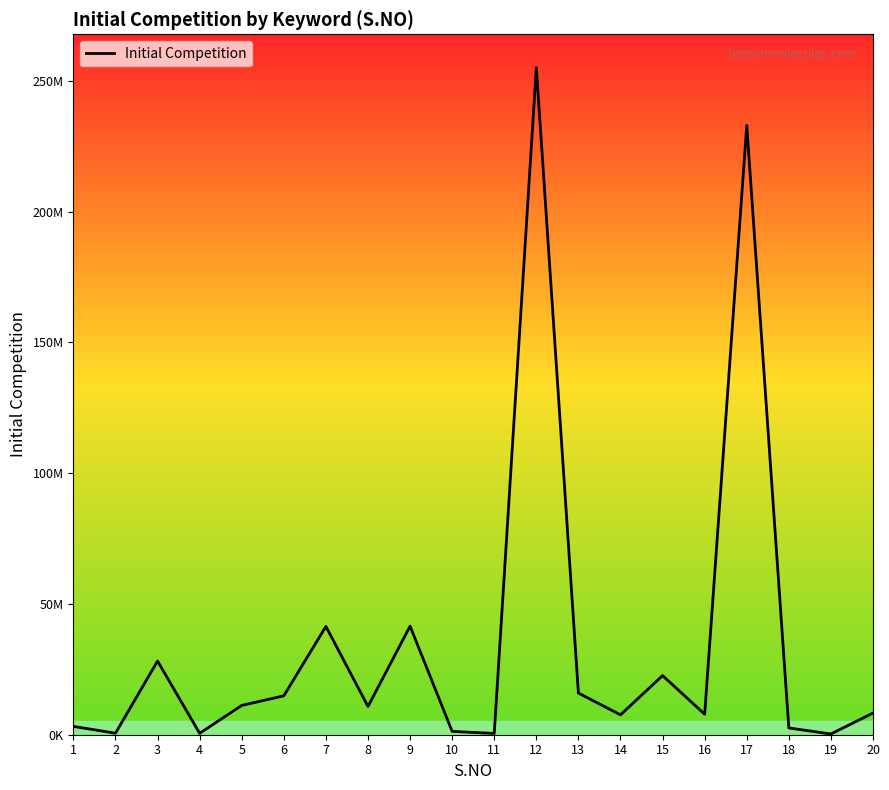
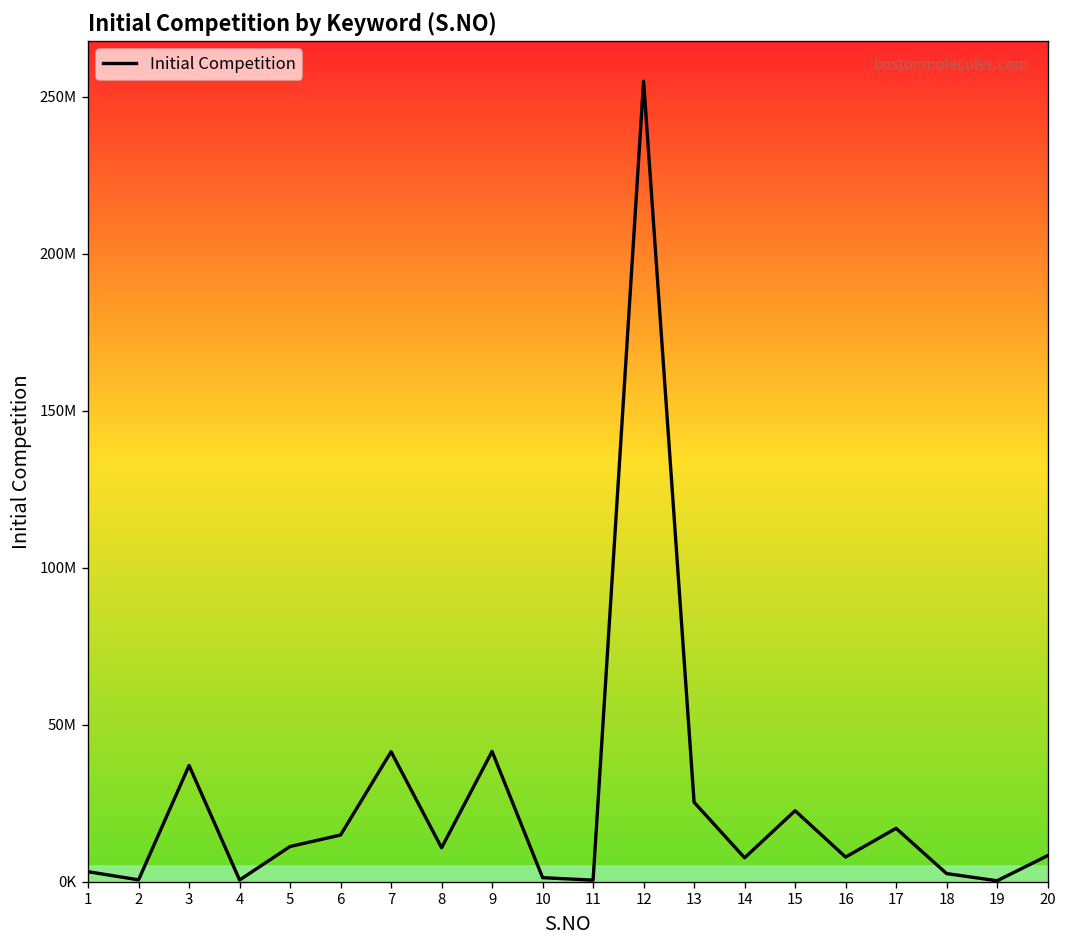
3: 28000000 -> 37000000
13: 16000000 -> 25000000
17: 233000000 -> 17000000
